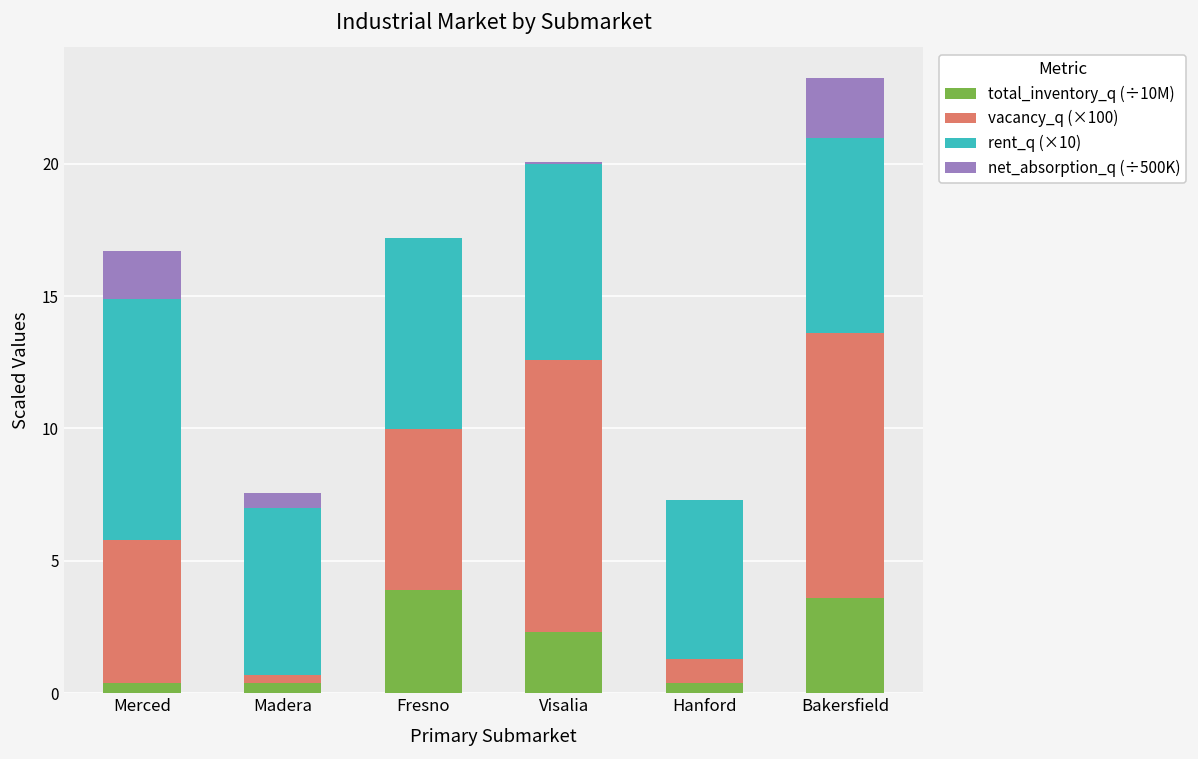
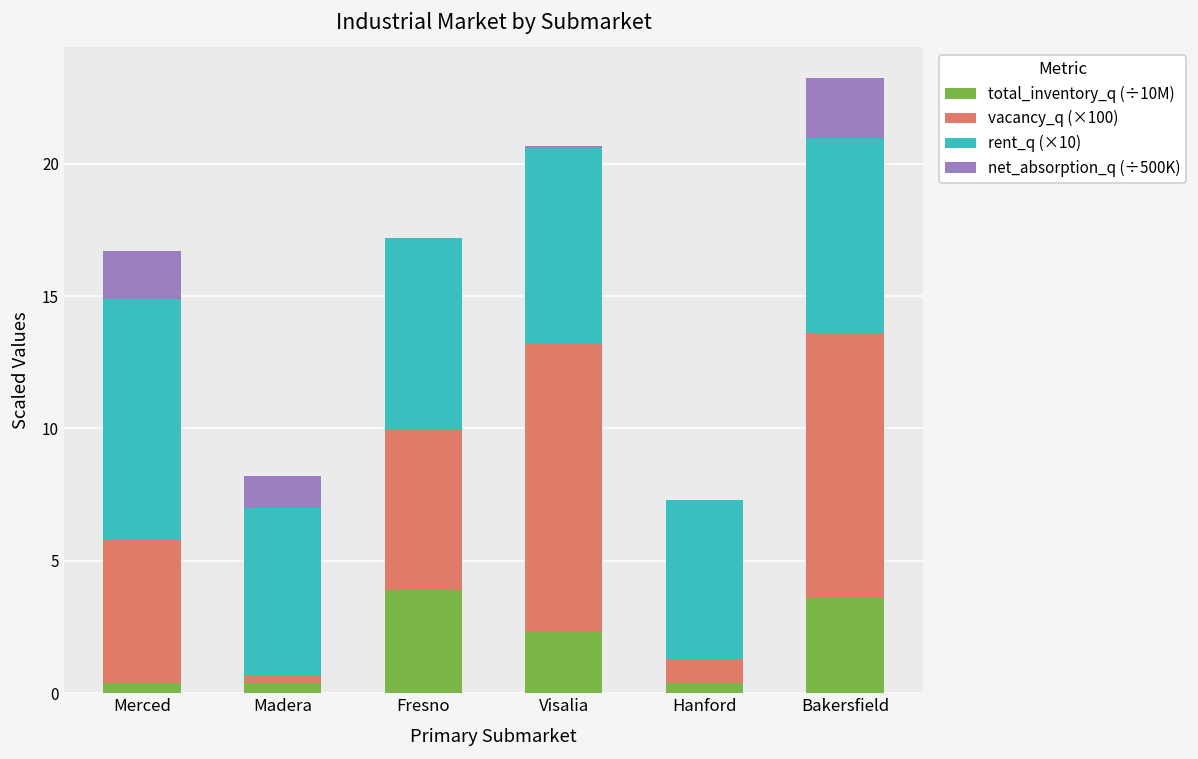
net_absorption_q (÷500K), Madera: 0.6 -> 1.2
vacancy_q (×100), Visalia: 10.3 -> 10.9
